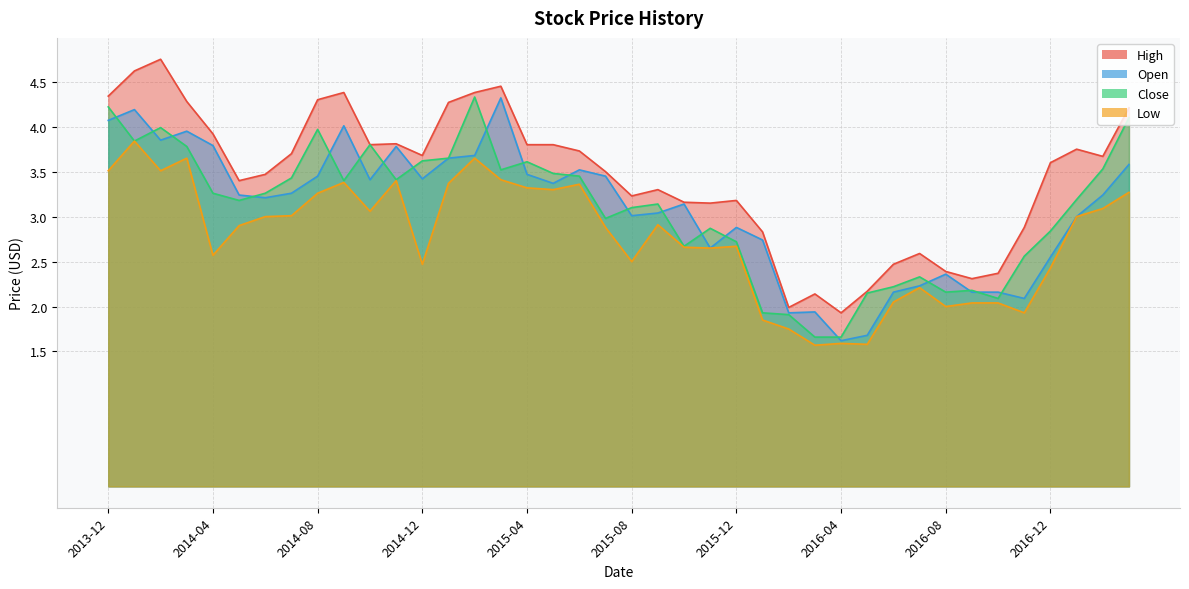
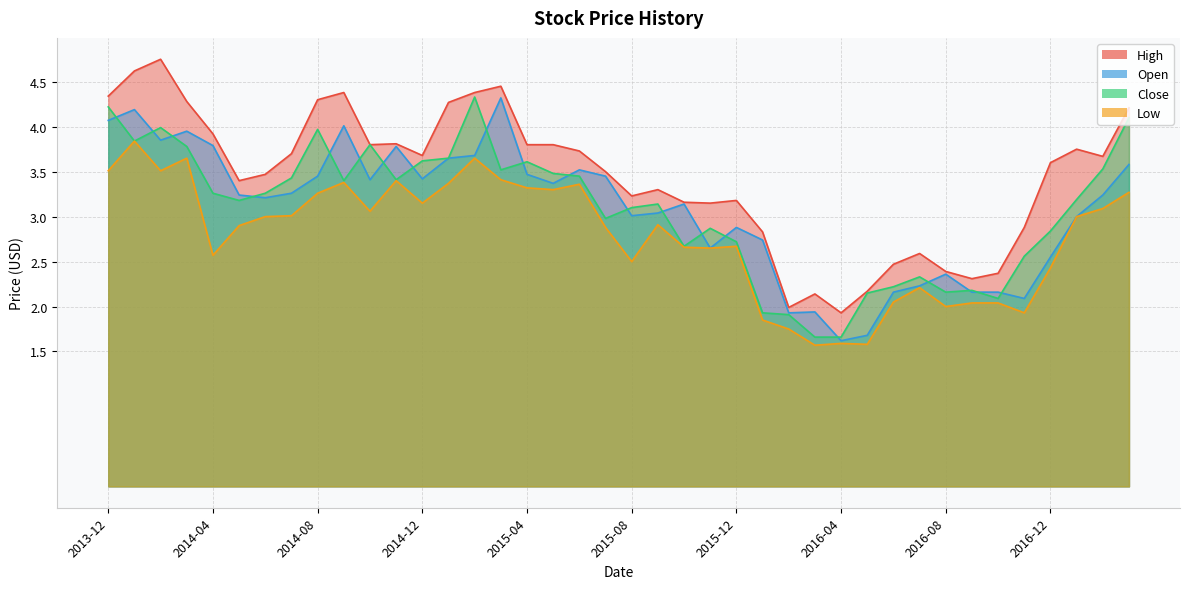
Low, 2014-12: 2.5 -> 3.2
